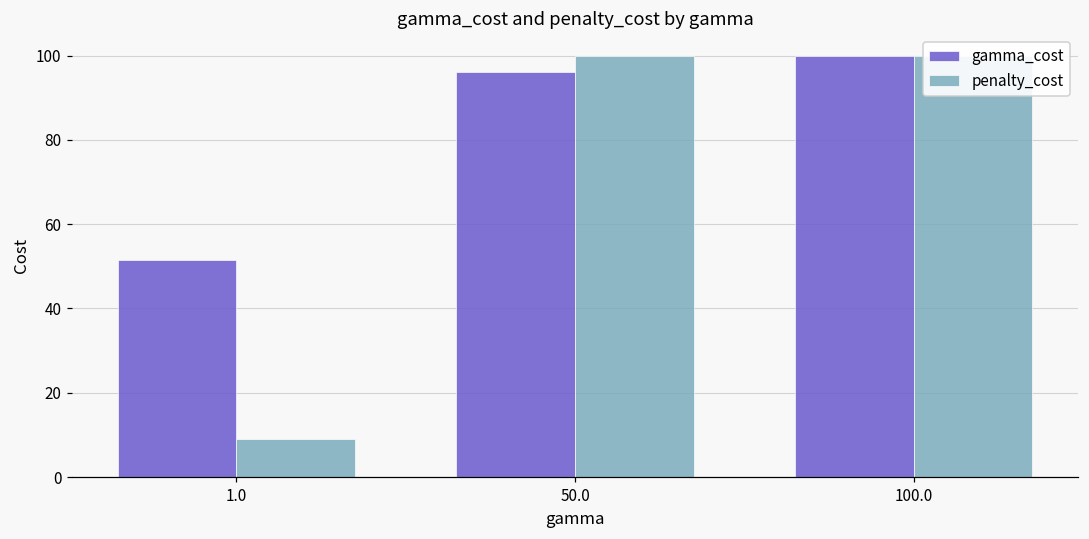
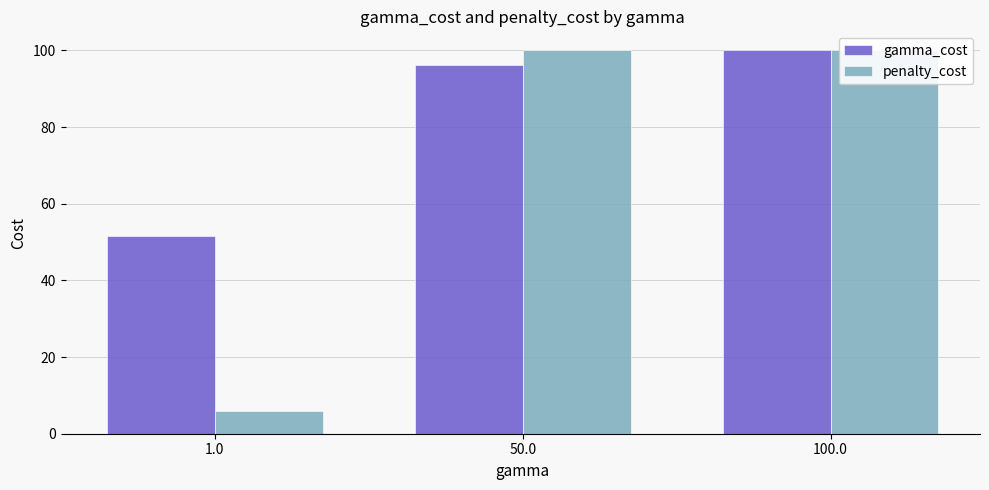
penalty_cost, 1.0: 9 -> 6
